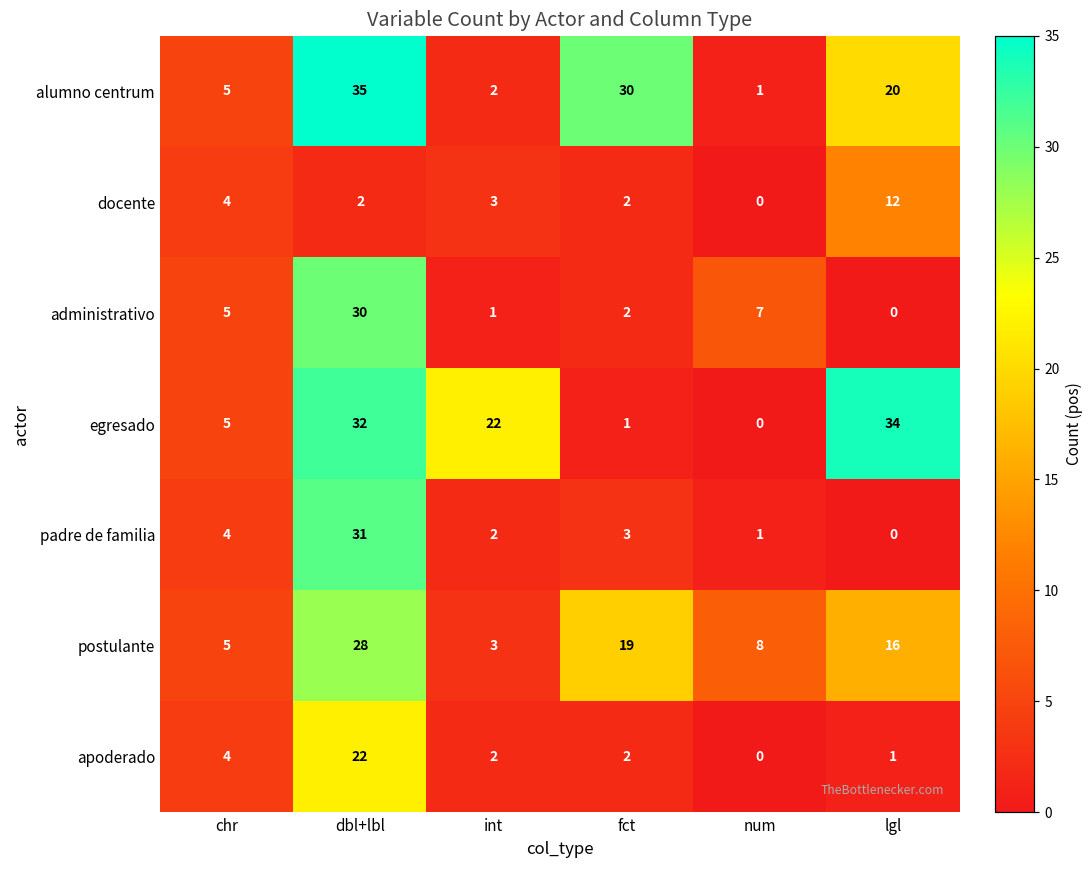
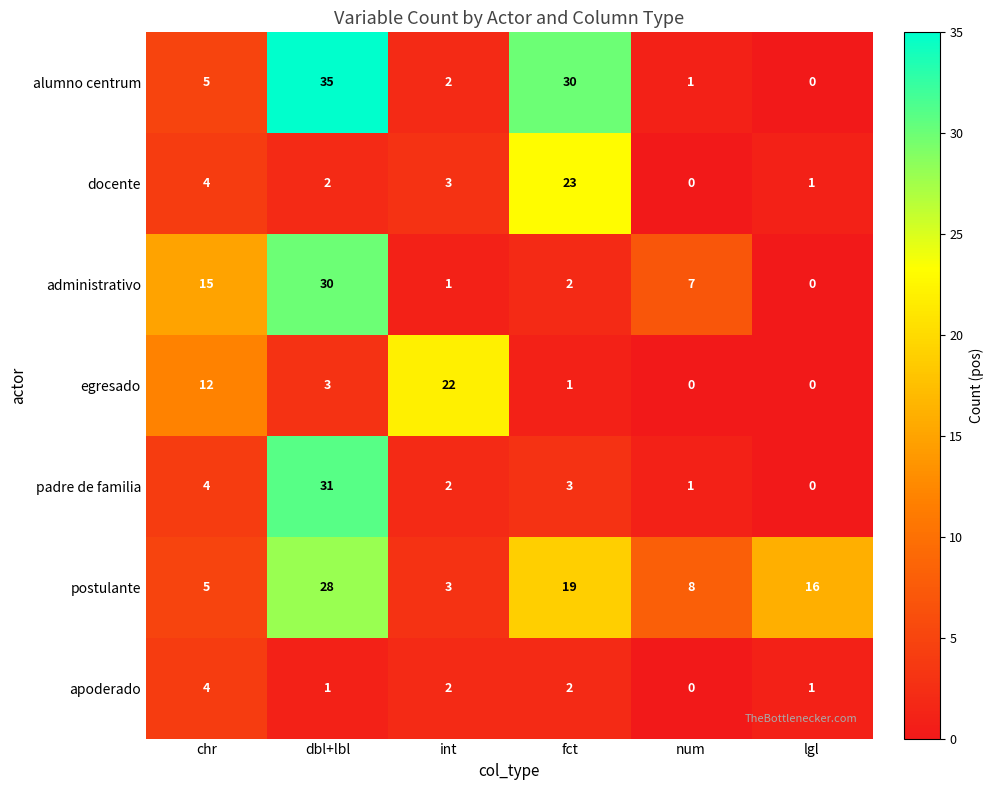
alumno centrum, lgl: 20 -> 0
docente, fct: 2 -> 23
docente, lgl: 12 -> 1
administrativo, chr: 5 -> 15
egresado, chr: 5 -> 12
egresado, dbl+lbl: 32 -> 3
egresado, lgl: 34 -> 0
apoderado, dbl+lbl: 22 -> 1
